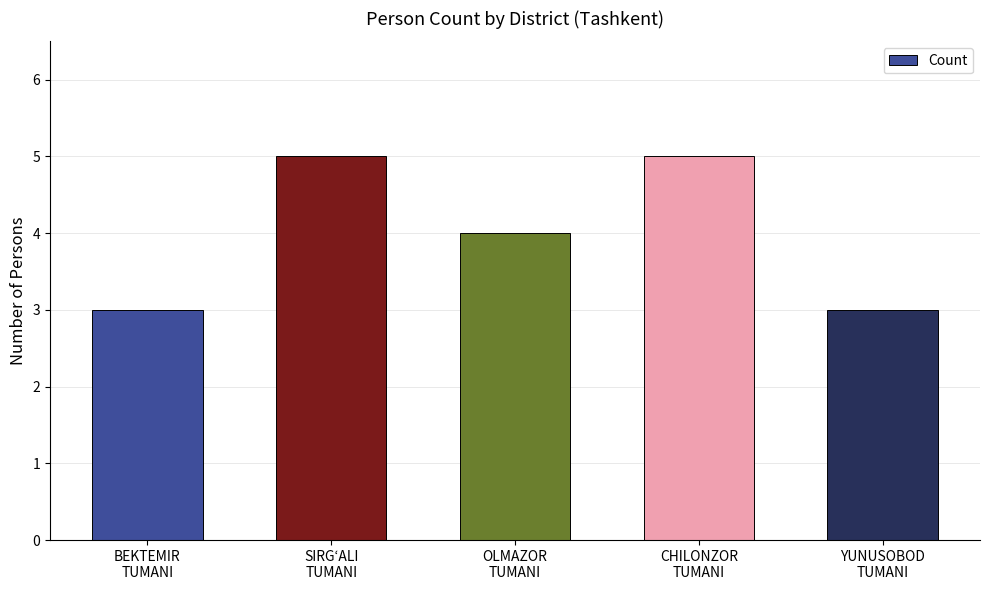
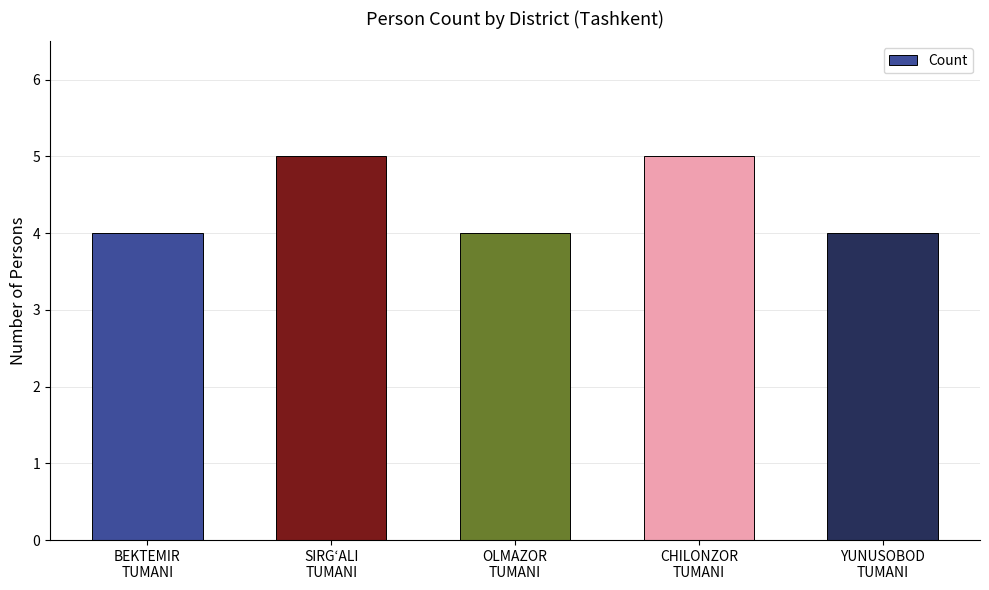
BEKTEMIR TUMANI: 3 -> 4
YUNUSOBOD TUMANI: 3 -> 4
